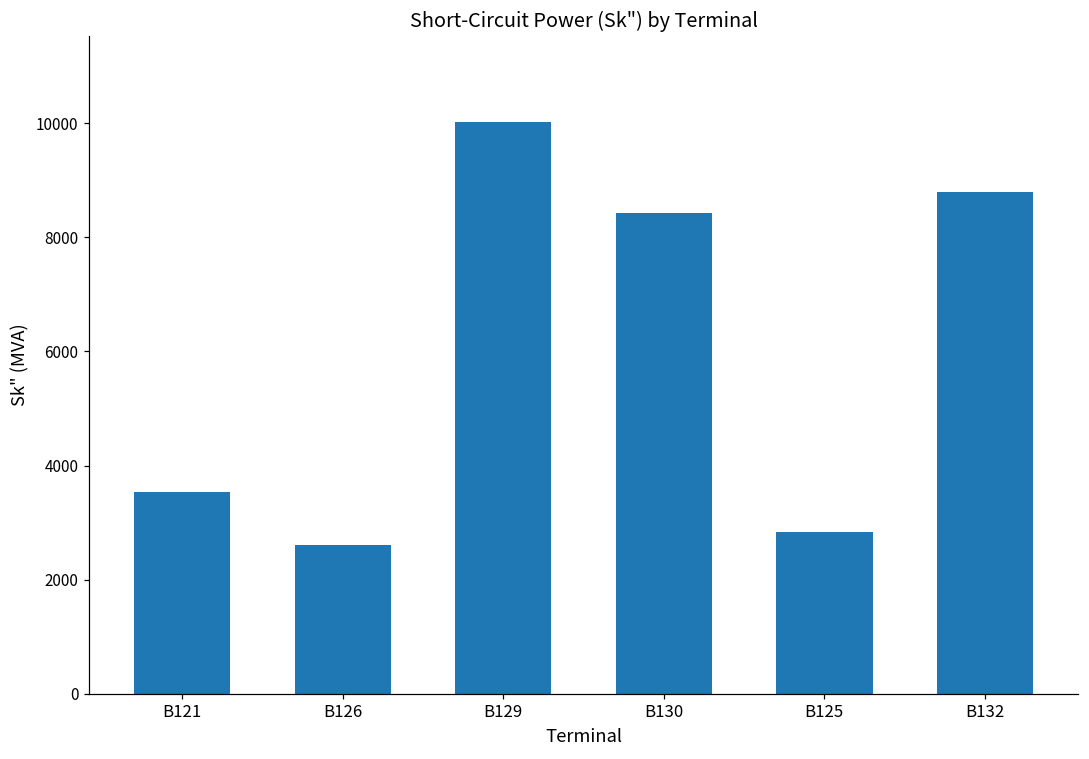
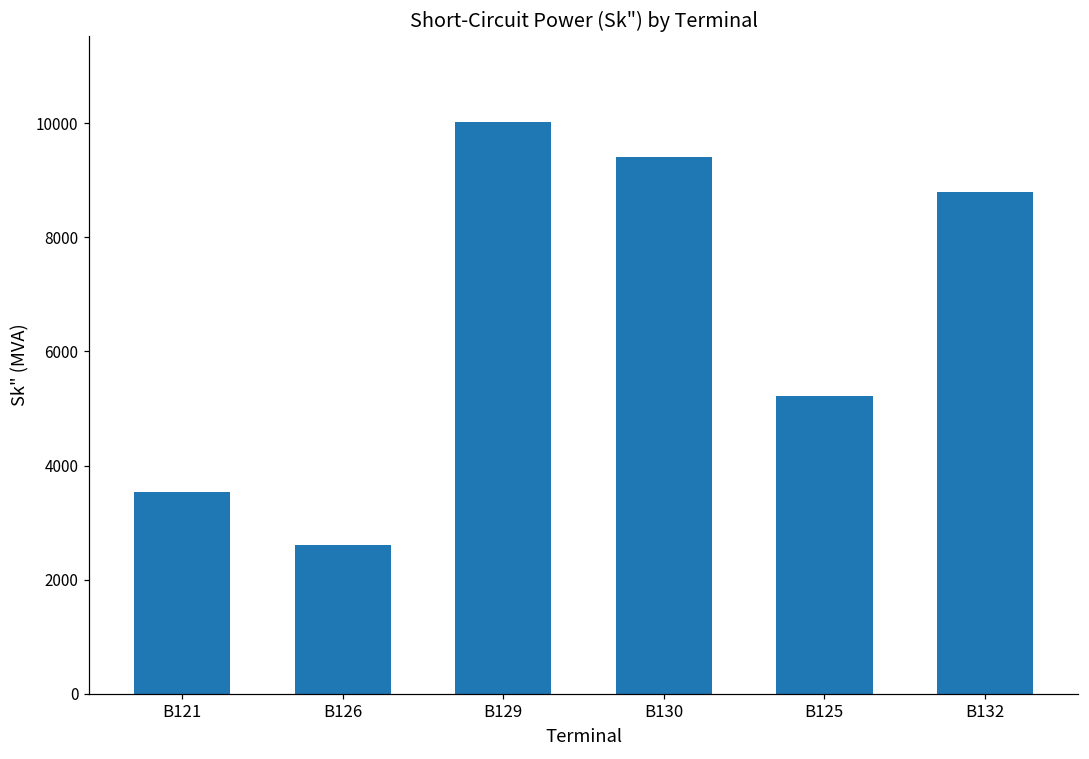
B130: 8400 -> 9400
B125: 2800 -> 5200
